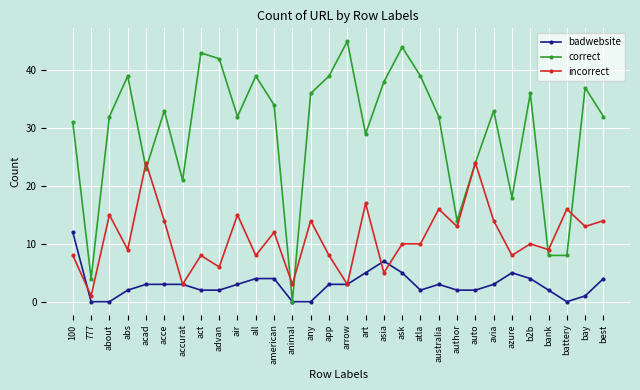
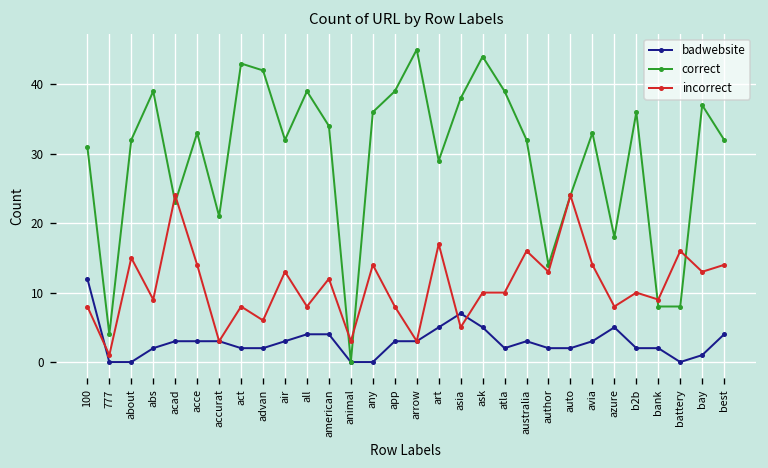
incorrect, air: 15 -> 13
badwebsite, b2b: 4 -> 2
